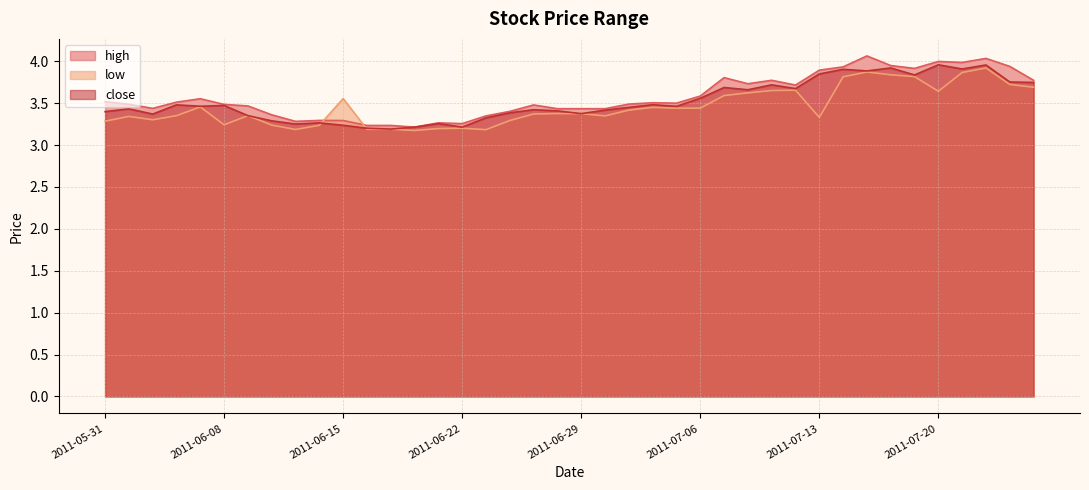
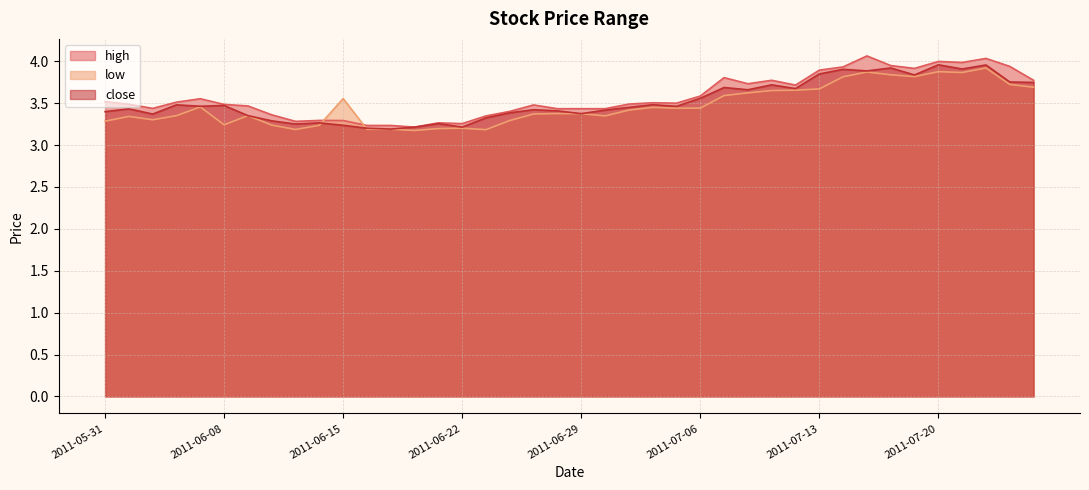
low, 2011-07-13: 3.3 -> 3.7
low, 2011-07-20: 3.6 -> 3.9
